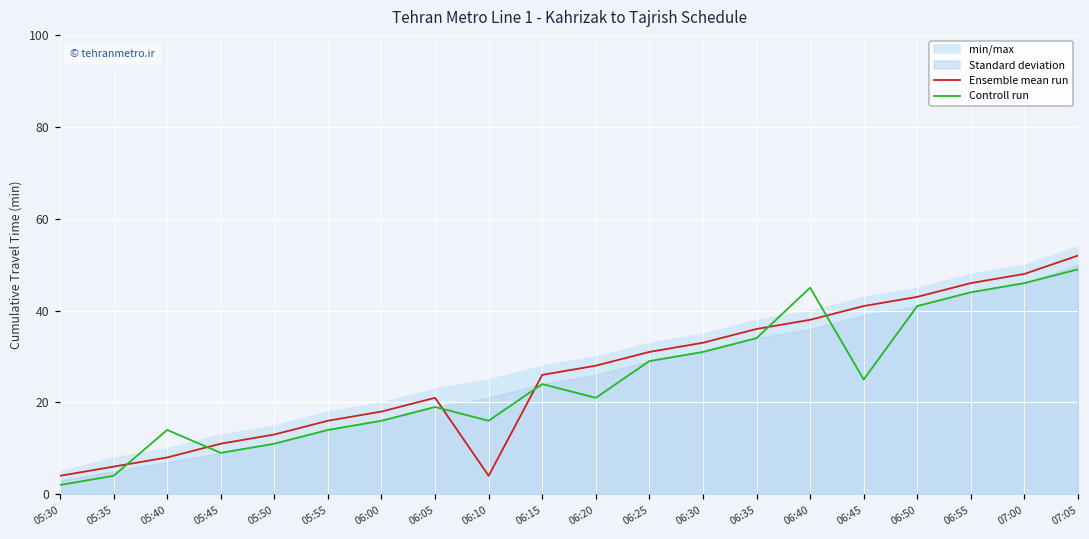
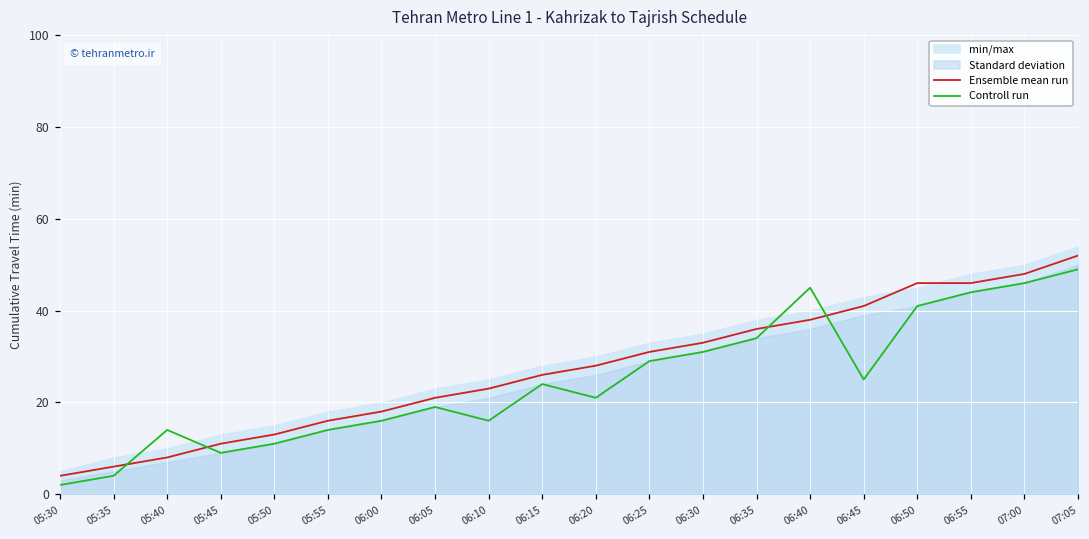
Ensemble mean run, 06:10: 4 -> 23
Ensemble mean run, 06:50: 43 -> 46
